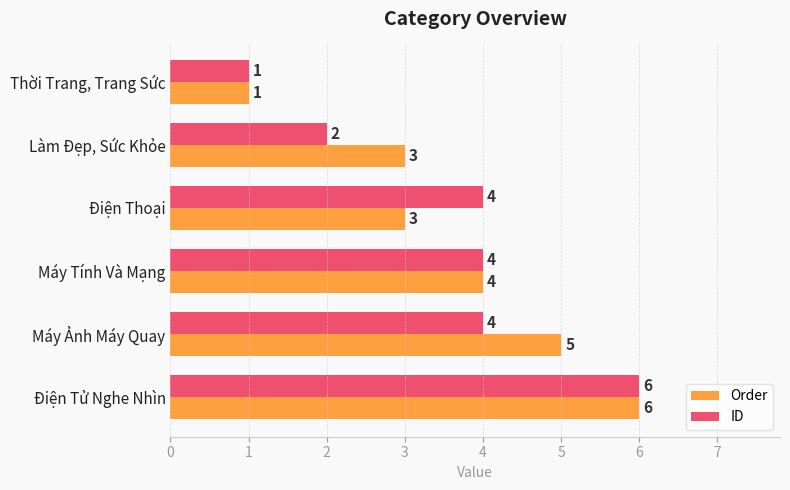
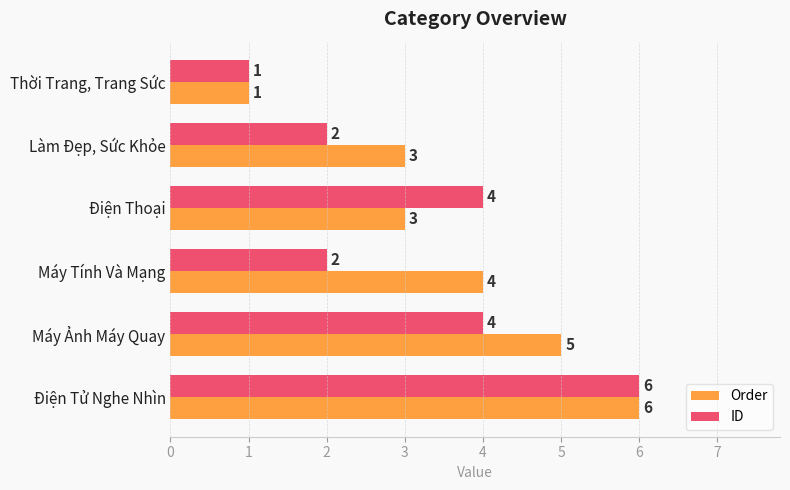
ID, Máy Tính Và Mạng: 4 -> 2
